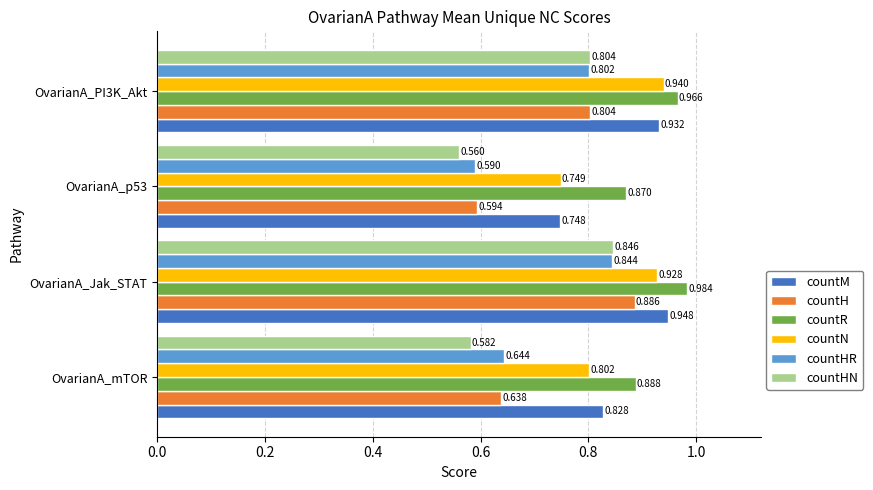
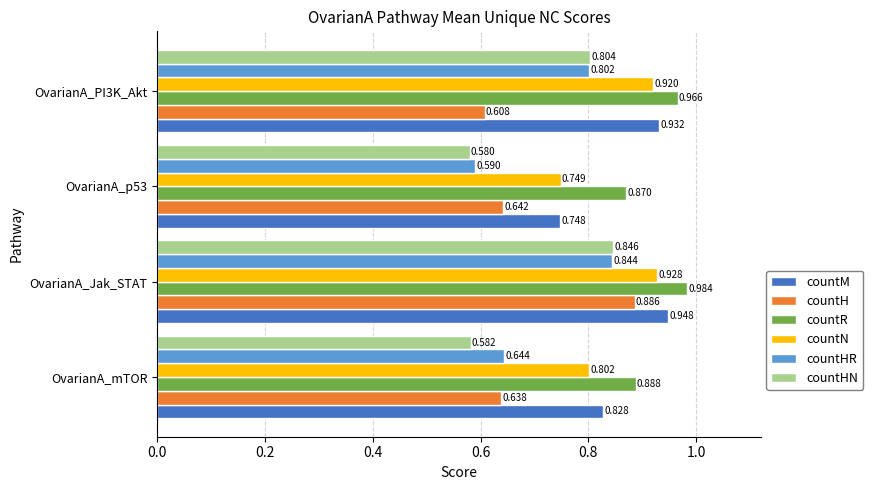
countN, OvarianA_PI3K_Akt: 0.940 -> 0.920
countH, OvarianA_PI3K_Akt: 0.804 -> 0.608
countHN, OvarianA_p53: 0.560 -> 0.580
countH, OvarianA_p53: 0.594 -> 0.642
